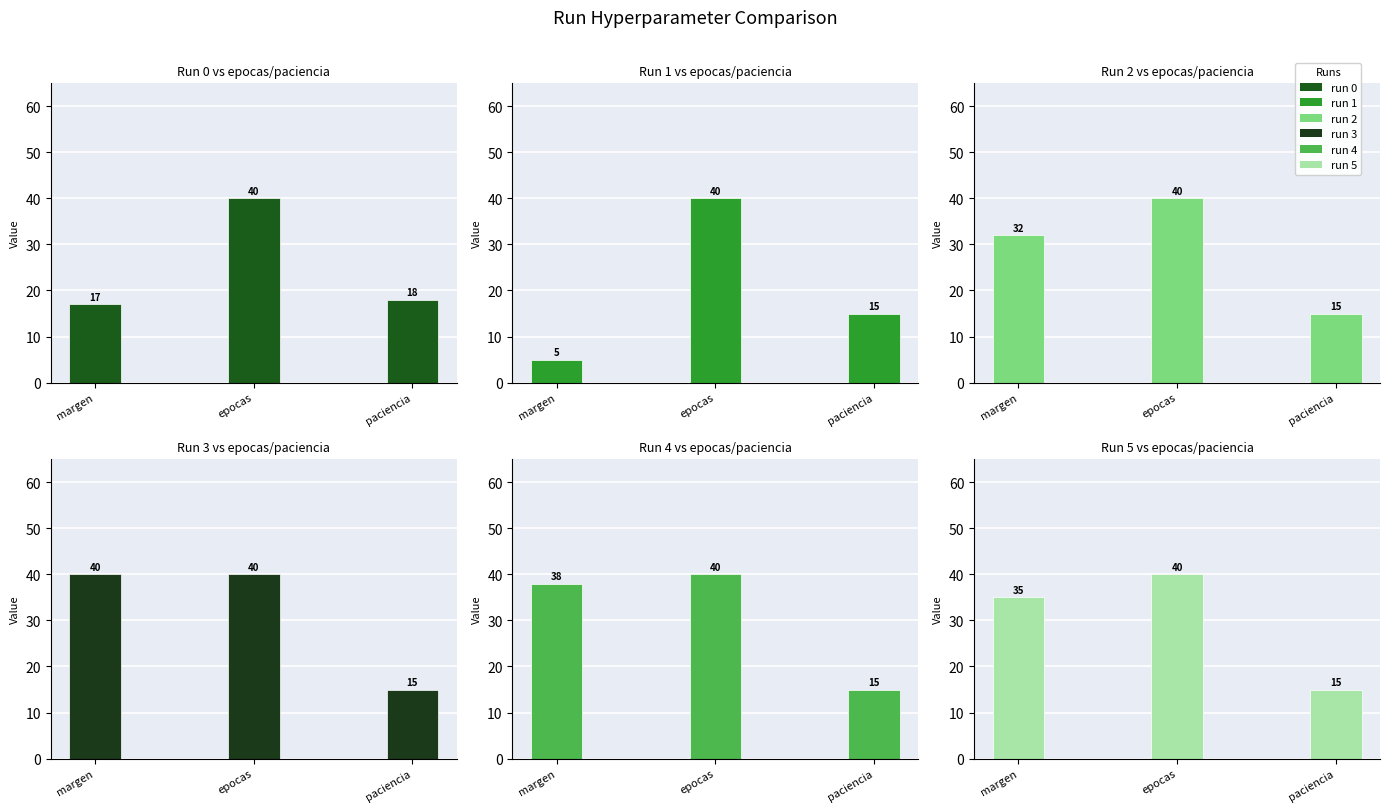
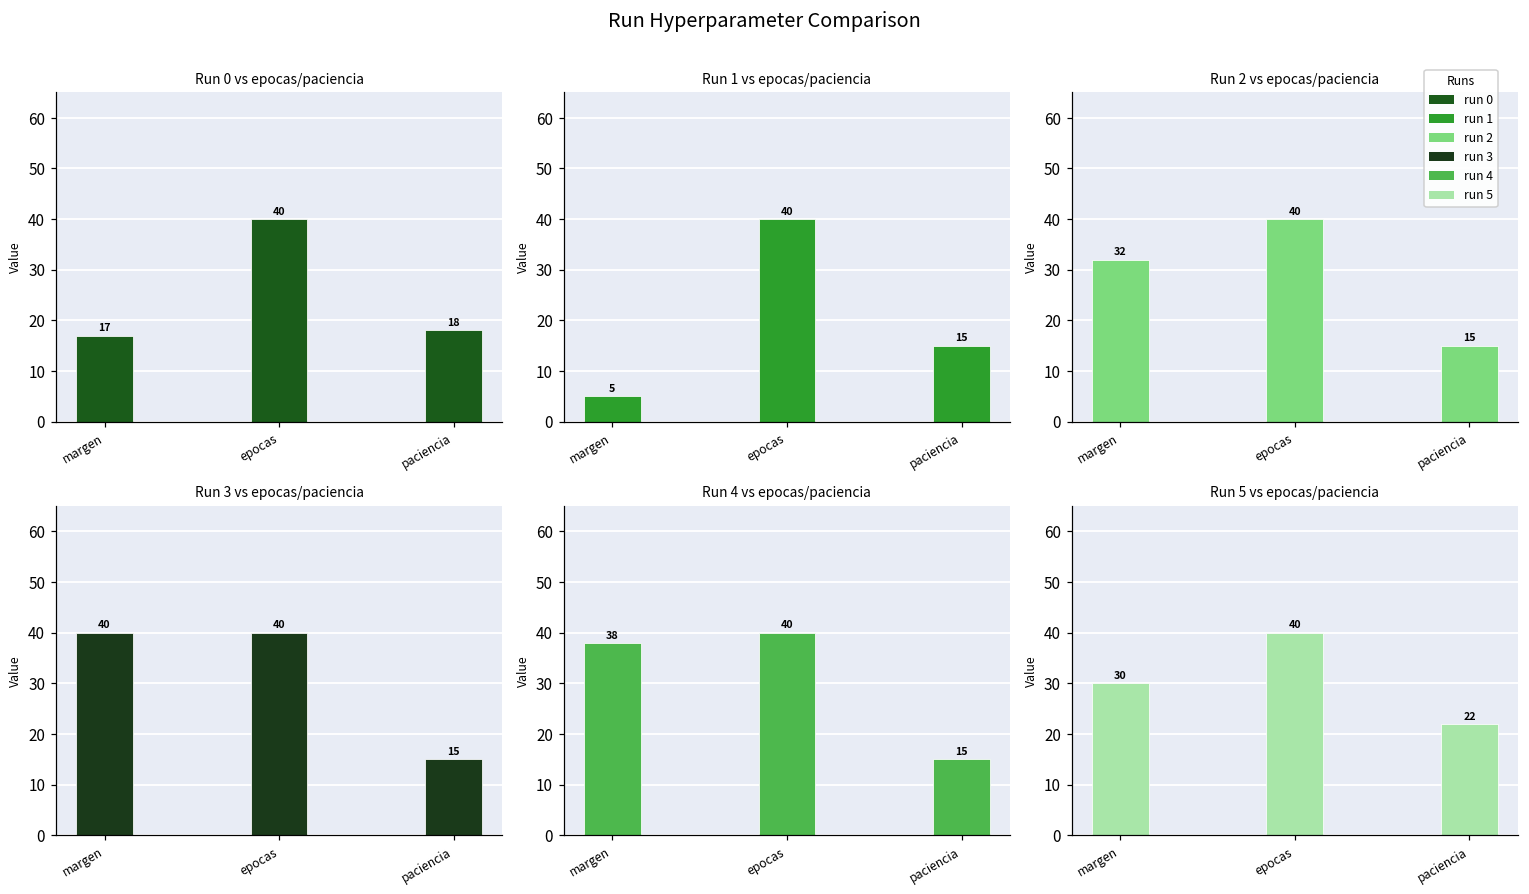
Run 5 vs epocas/paciencia, margen: 35 -> 30
Run 5 vs epocas/paciencia, paciencia: 15 -> 22
